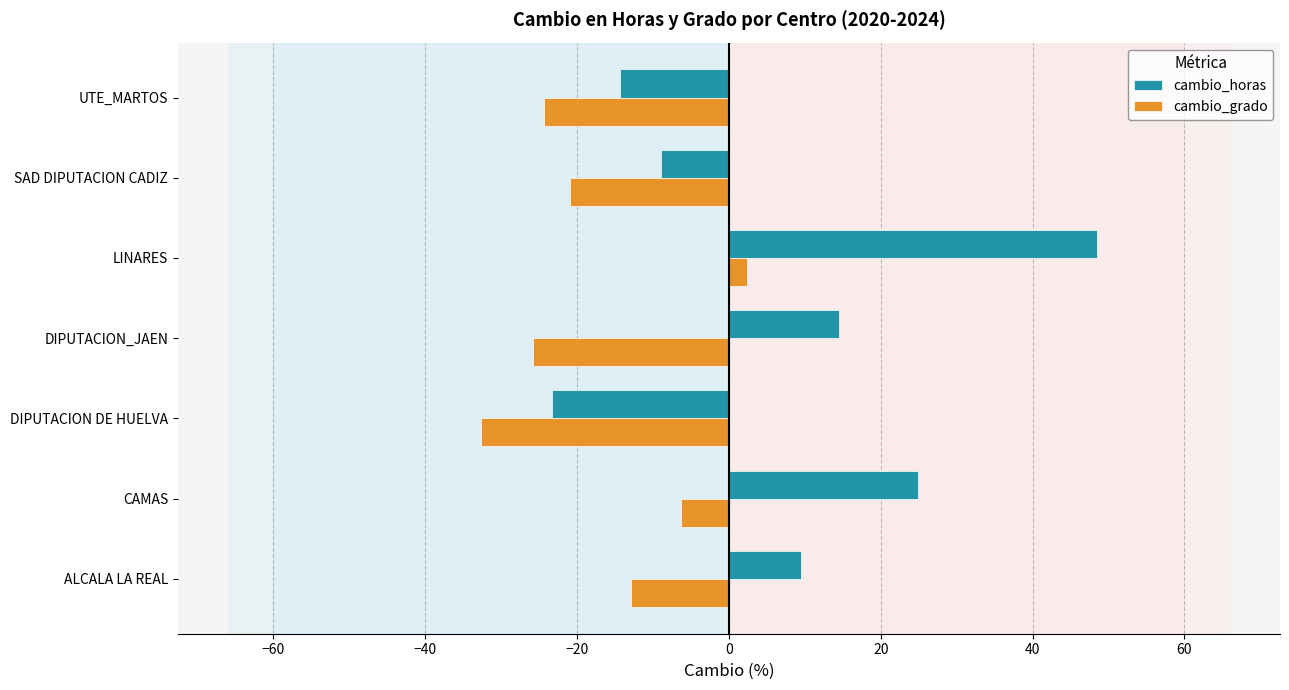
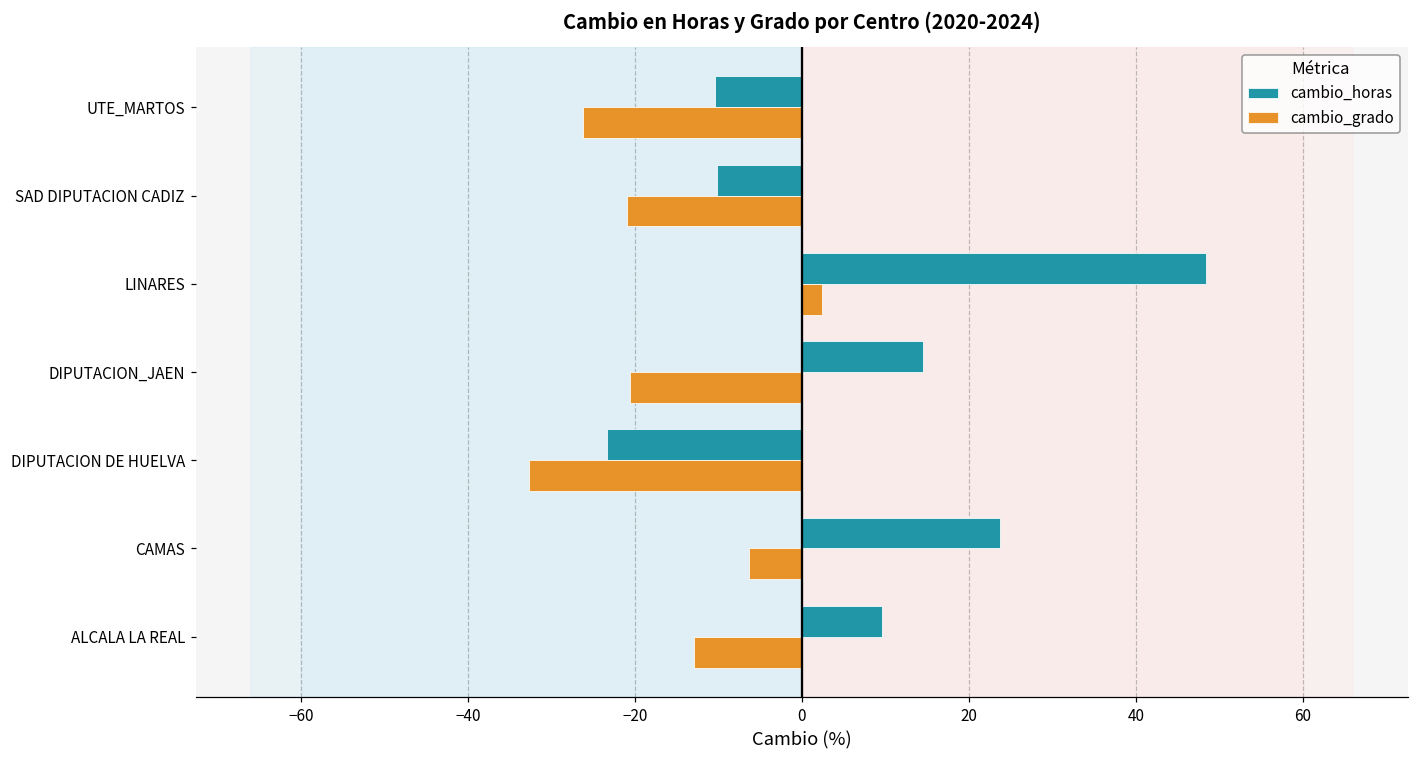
cambio_horas, UTE_MARTOS: -14 -> -10
cambio_grado, UTE_MARTOS: -24 -> -26
cambio_horas, SAD DIPUTACION CADIZ: -9 -> -10
cambio_grado, DIPUTACION_JAEN: -26 -> -21
cambio_horas, CAMAS: 25 -> 24
